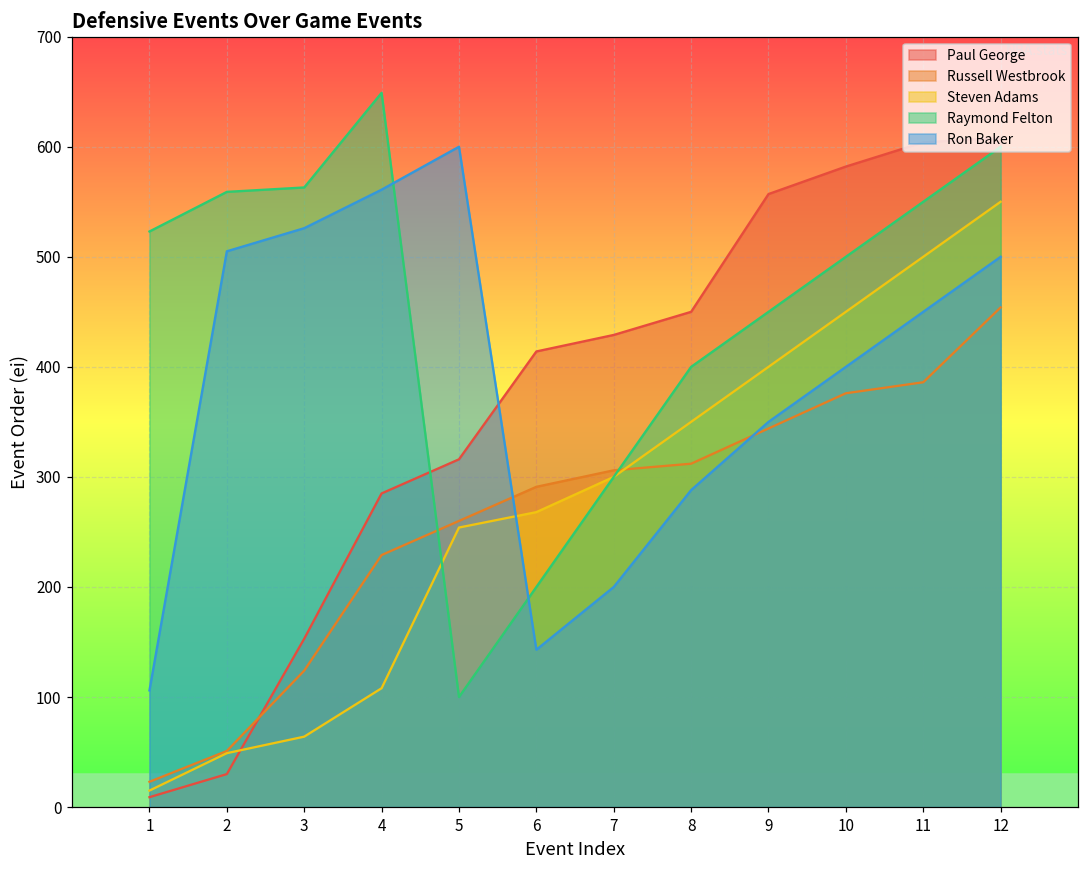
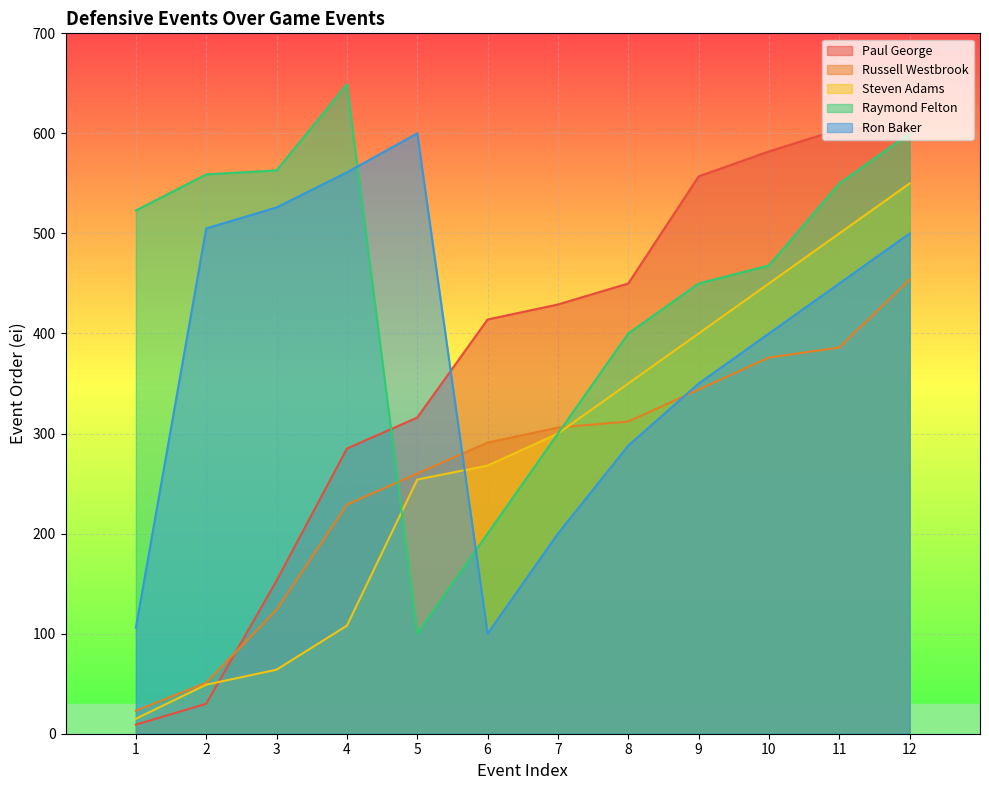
Ron Baker, 6: 143 -> 100
Raymond Felton, 10: 500 -> 468
